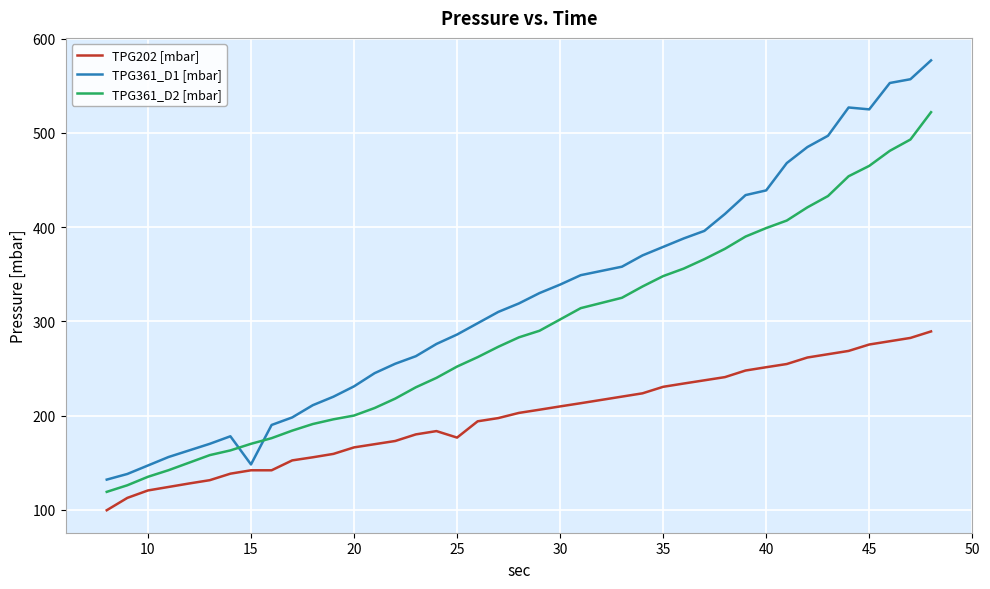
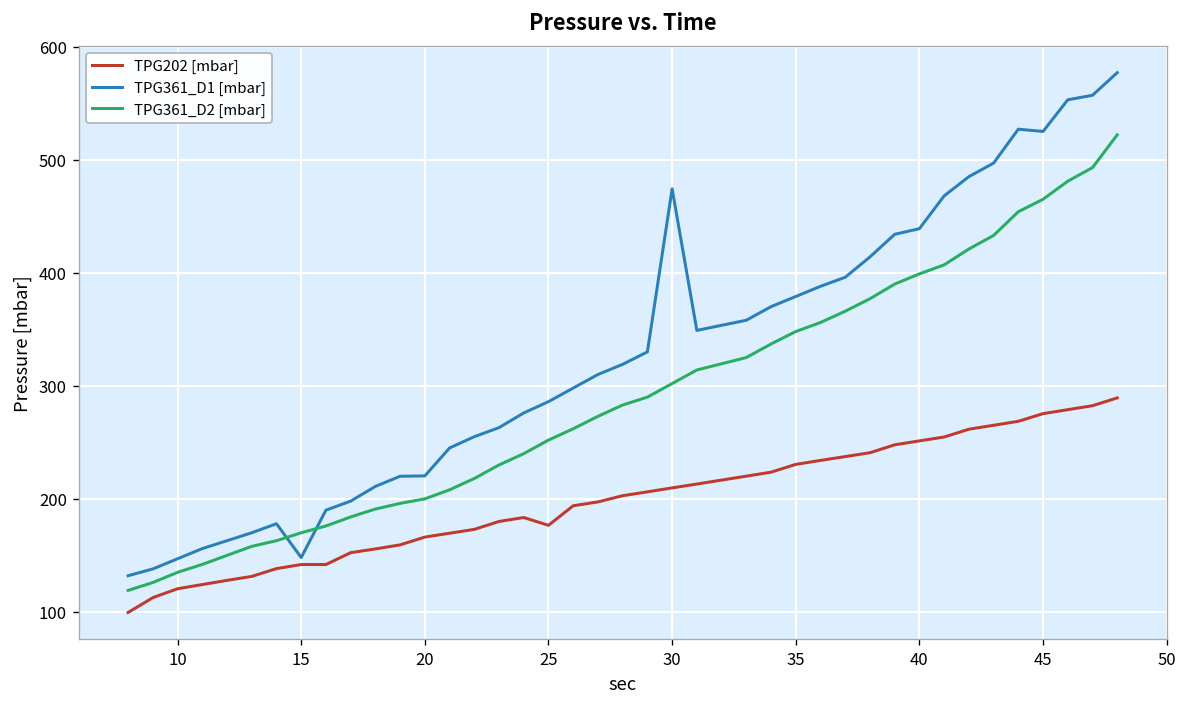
TPG361_D1 [mbar], 20: 230 -> 220
TPG361_D1 [mbar], 30: 340 -> 470
